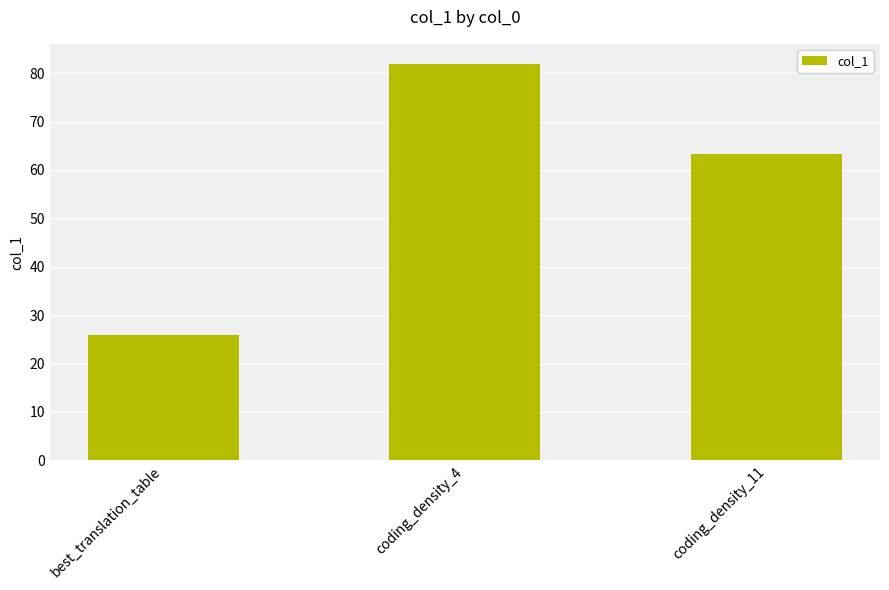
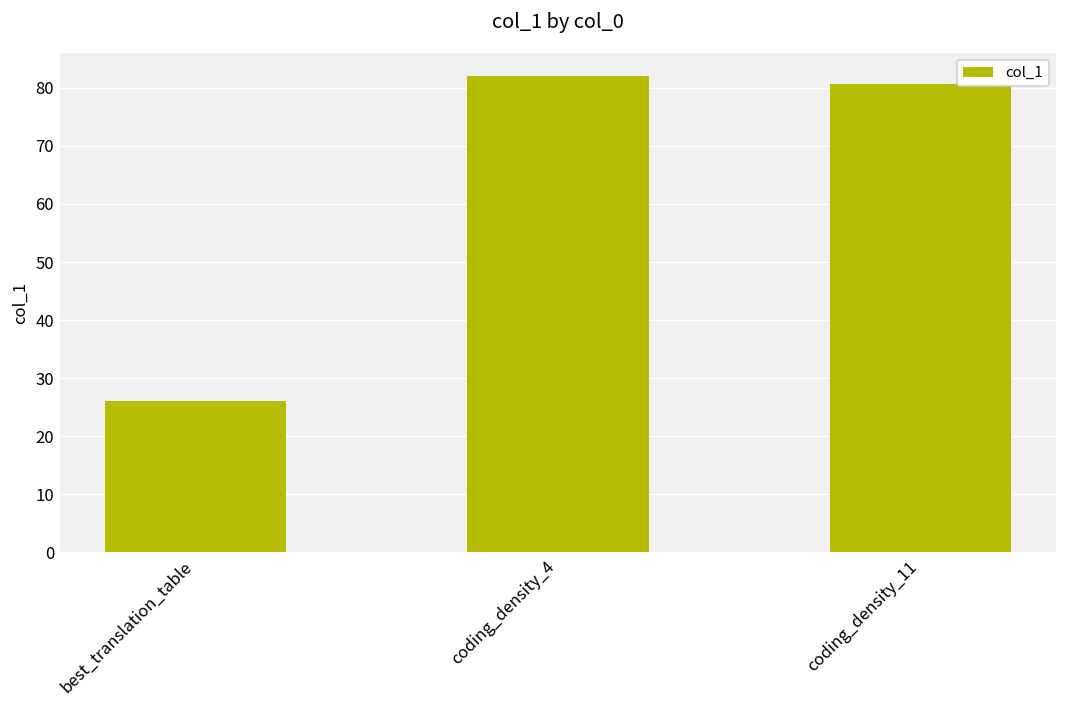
coding_density_11: 63 -> 81
